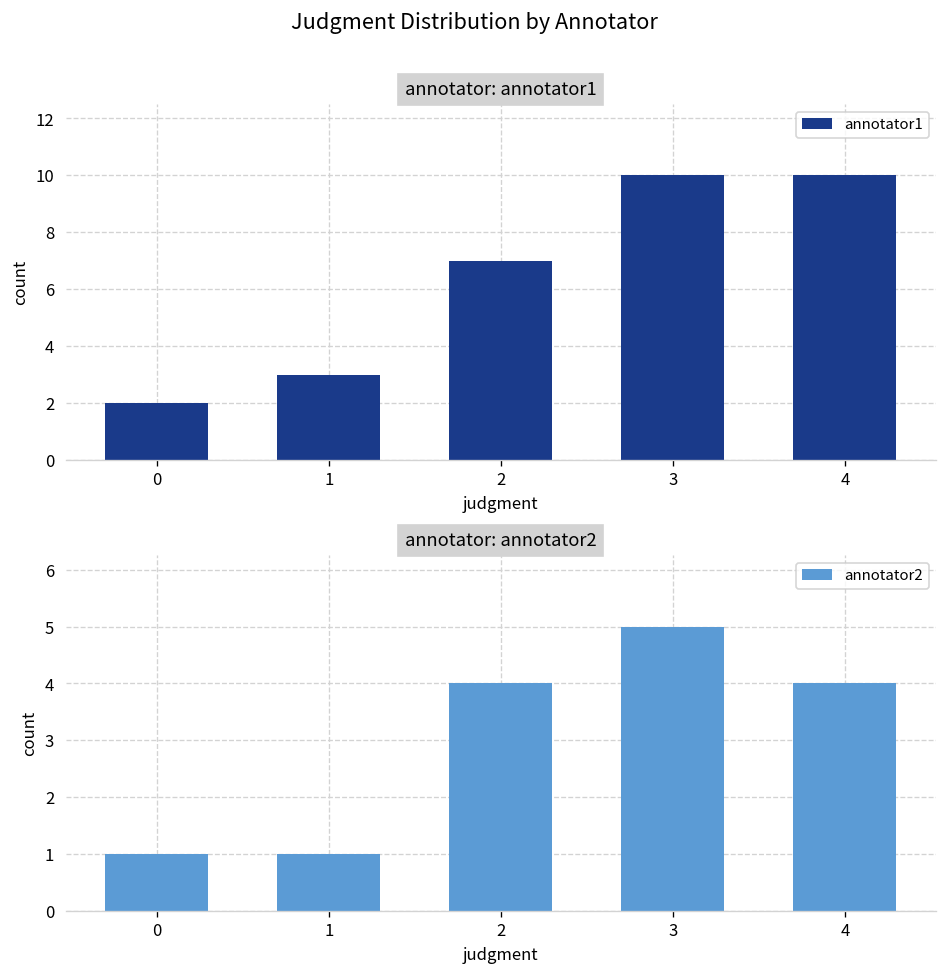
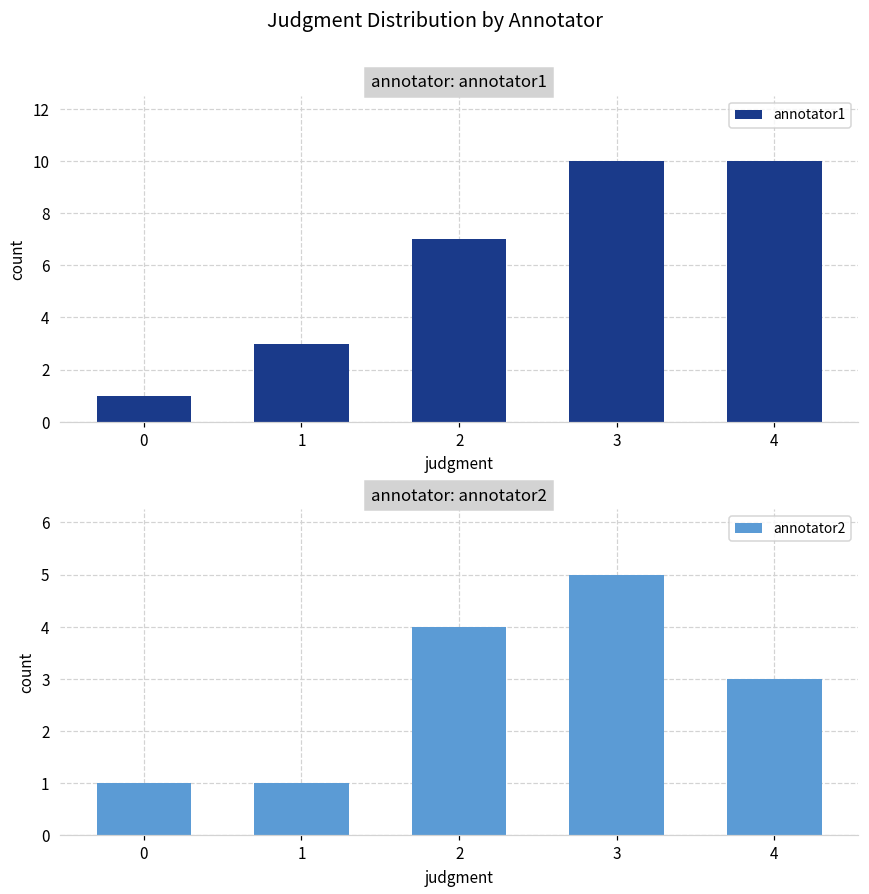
annotator: annotator1, 0: 2 -> 1
annotator: annotator2, 4: 4 -> 3
